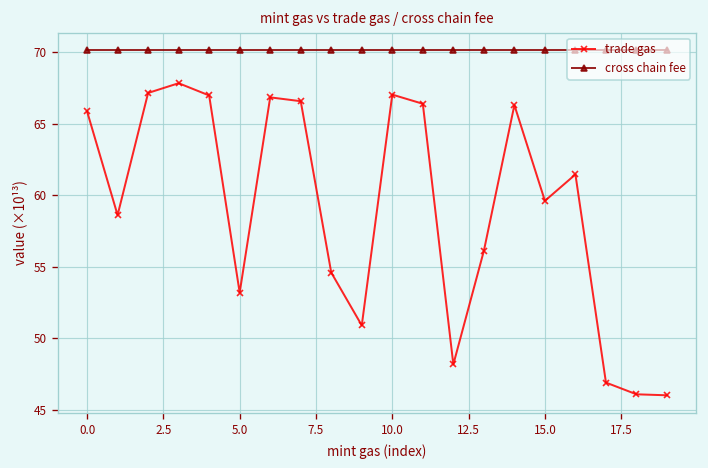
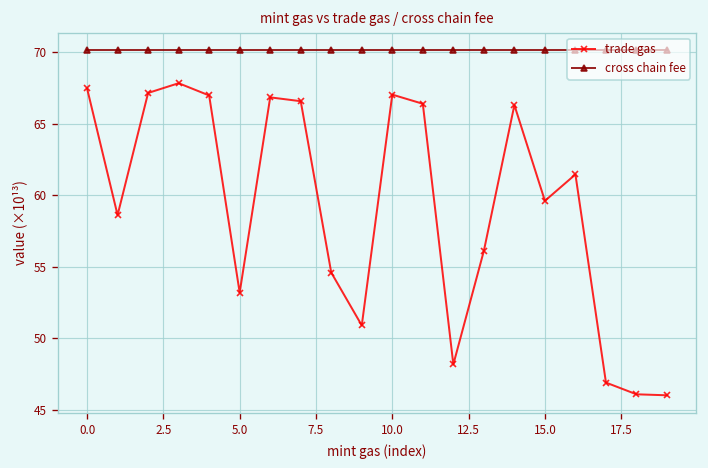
trade gas, 0.0: 65.9 -> 67.5
